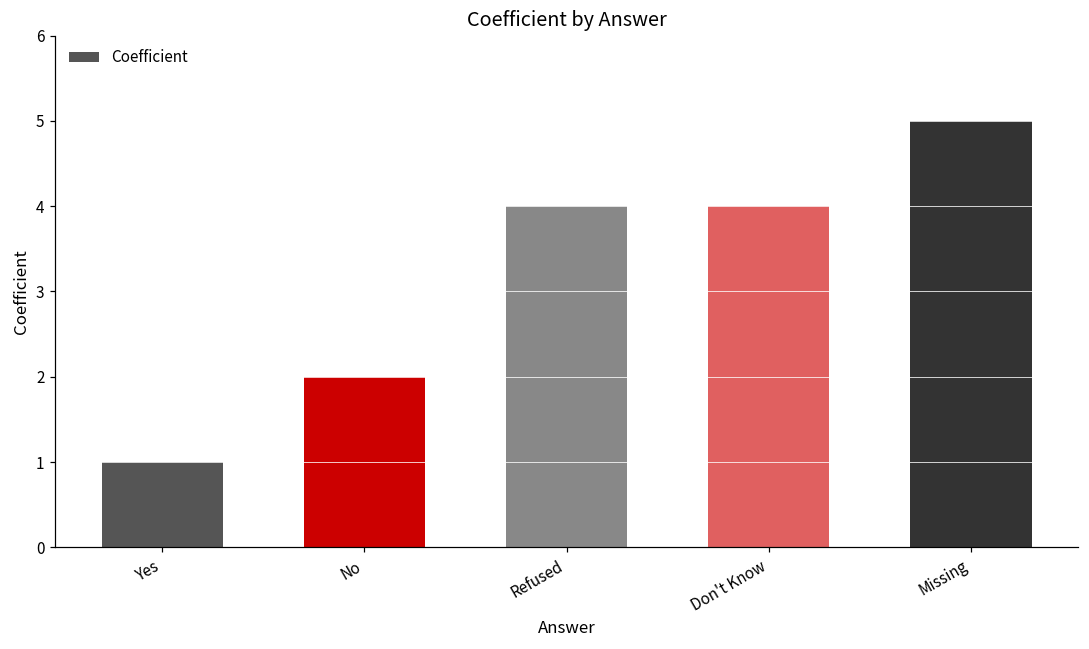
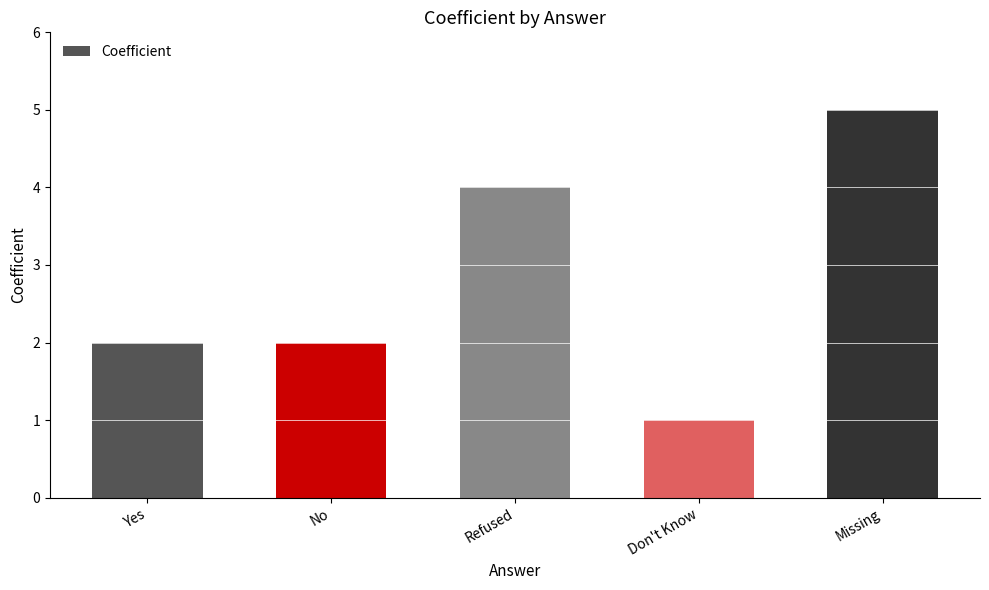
Yes: 1 -> 2
Don't Know: 4 -> 1
